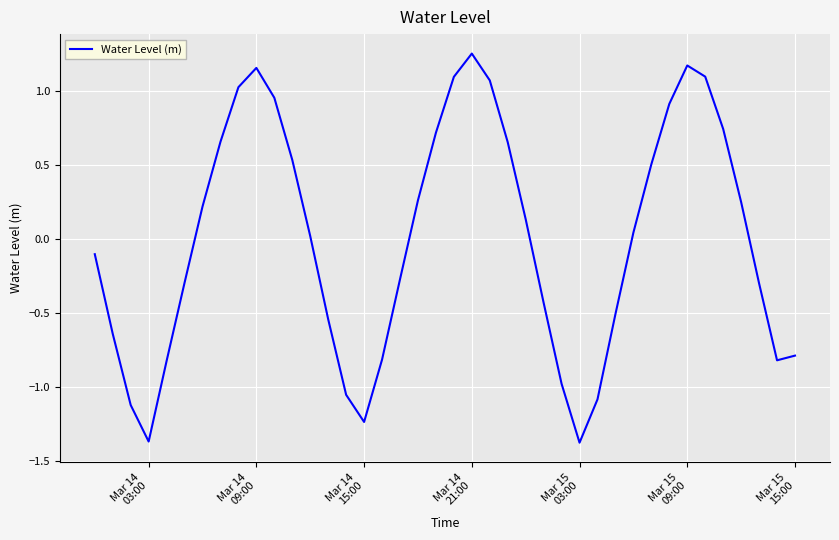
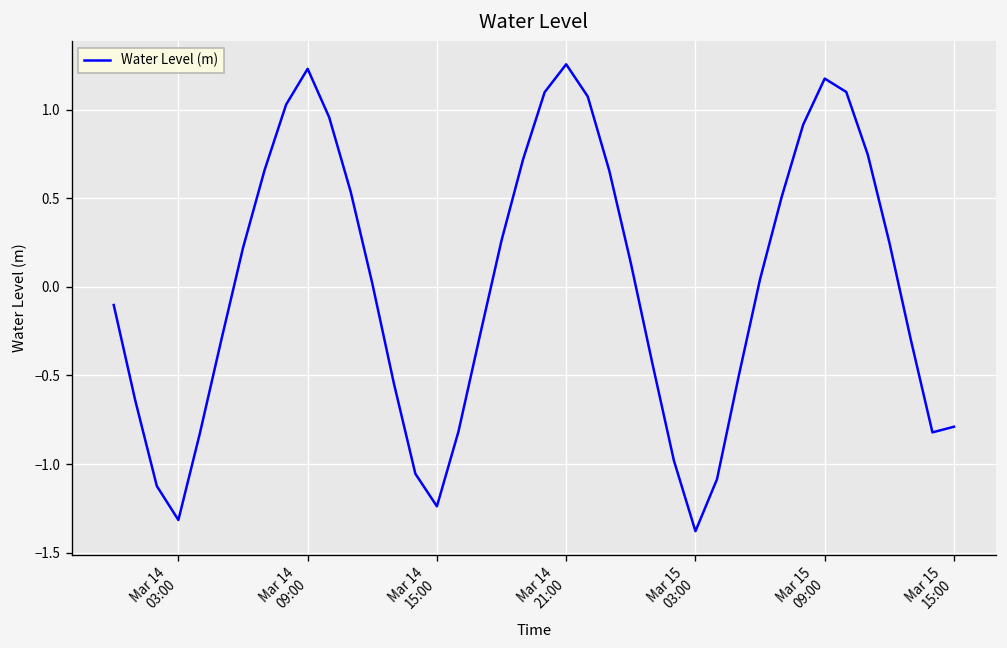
Mar 14 03:00: -1.37 -> -1.32
Mar 14 09:00: 1.16 -> 1.23
